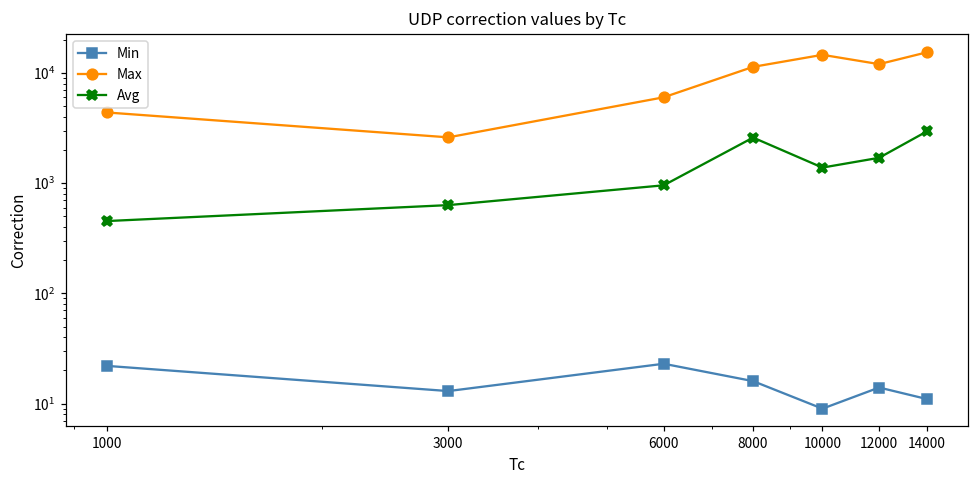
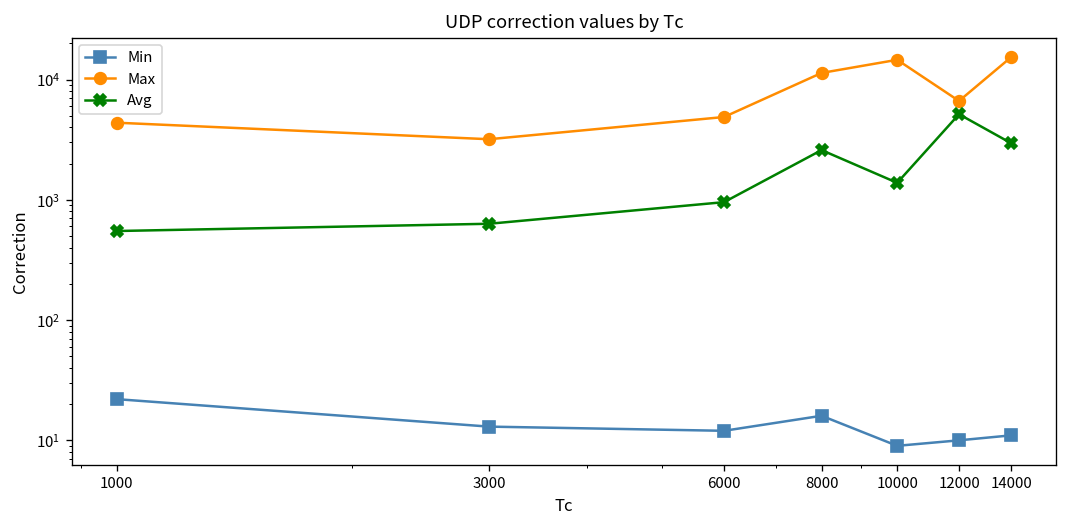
Avg, 1000: 500 -> 600
Max, 3000: 2600 -> 3200
Min, 6000: 23 -> 12
Max, 6000: 6000 -> 5000
Min, 12000: 14 -> 10
Max, 12000: 12000 -> 7000
Avg, 12000: 1700 -> 5000
